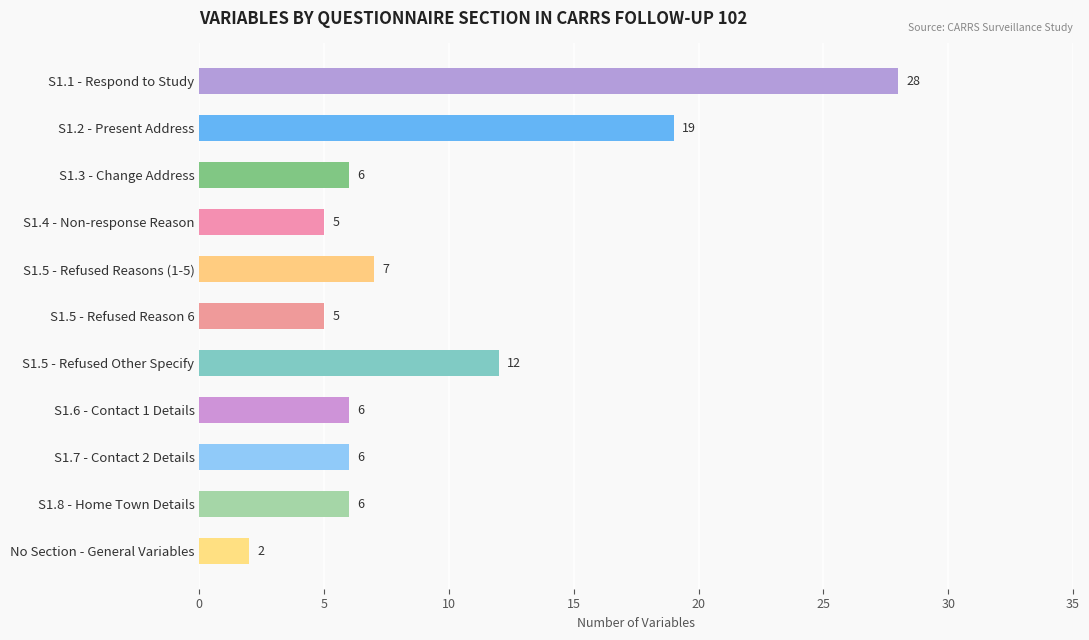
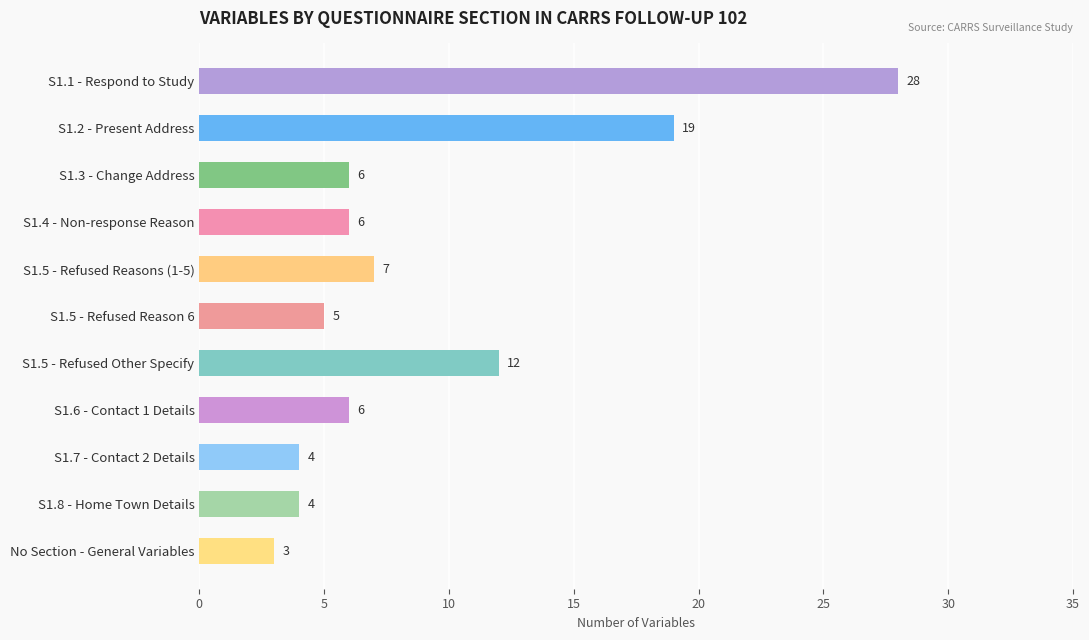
S1.4 - Non-response Reason: 5 -> 6
S1.7 - Contact 2 Details: 6 -> 4
S1.8 - Home Town Details: 6 -> 4
No Section - General Variables: 2 -> 3
